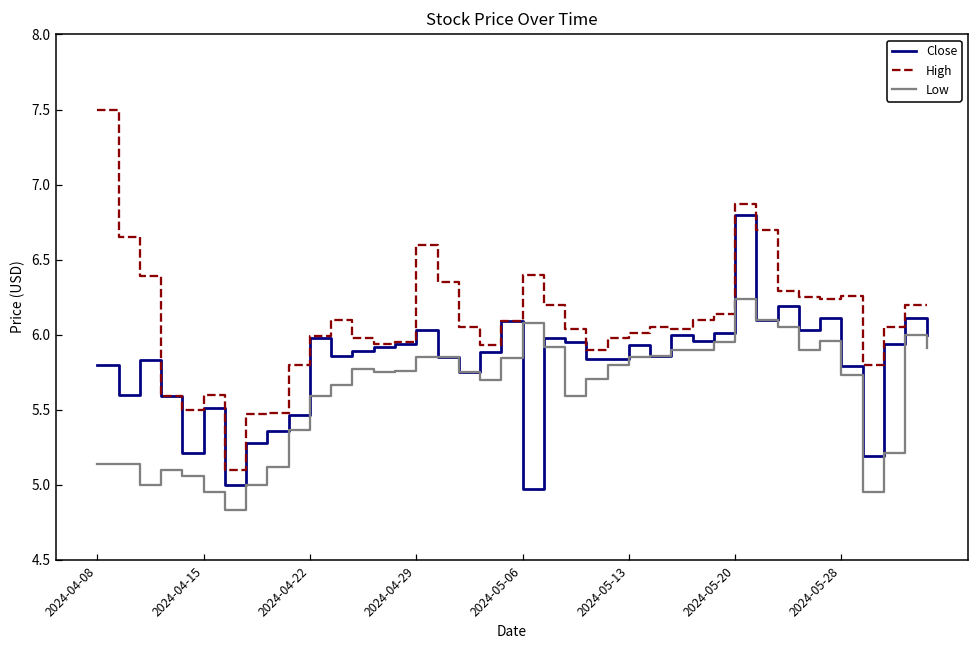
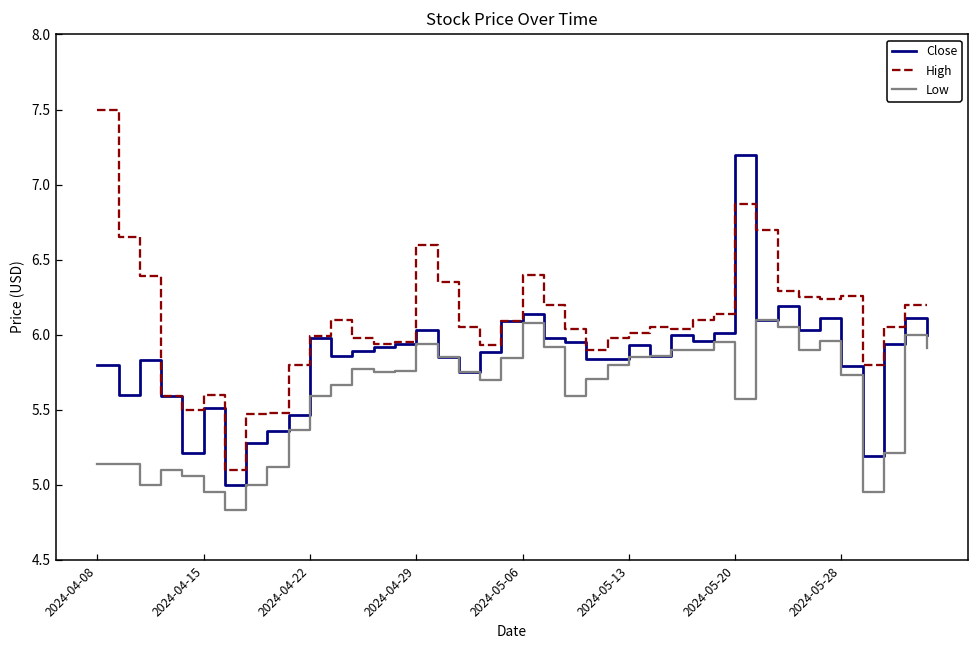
Low, 2024-04-29: 5.85 -> 5.94
Close, 2024-05-06: 4.97 -> 6.14
Close, 2024-05-20: 6.8 -> 7.2
Low, 2024-05-20: 6.24 -> 5.57
